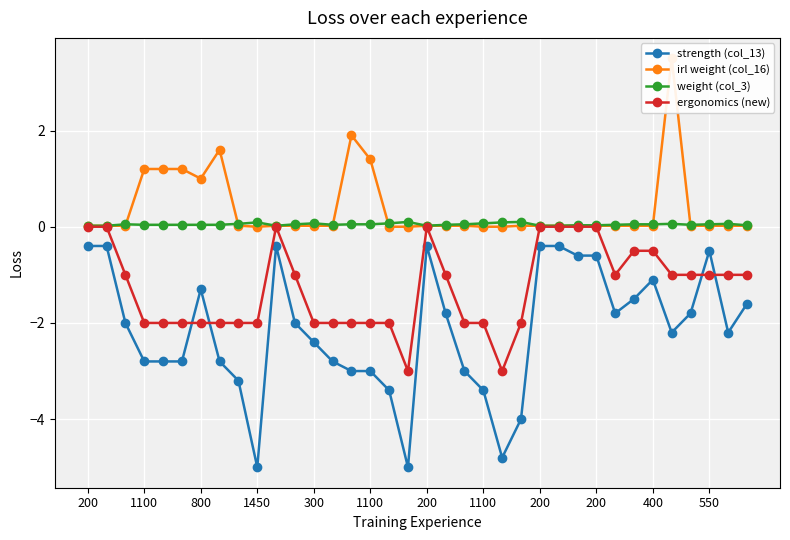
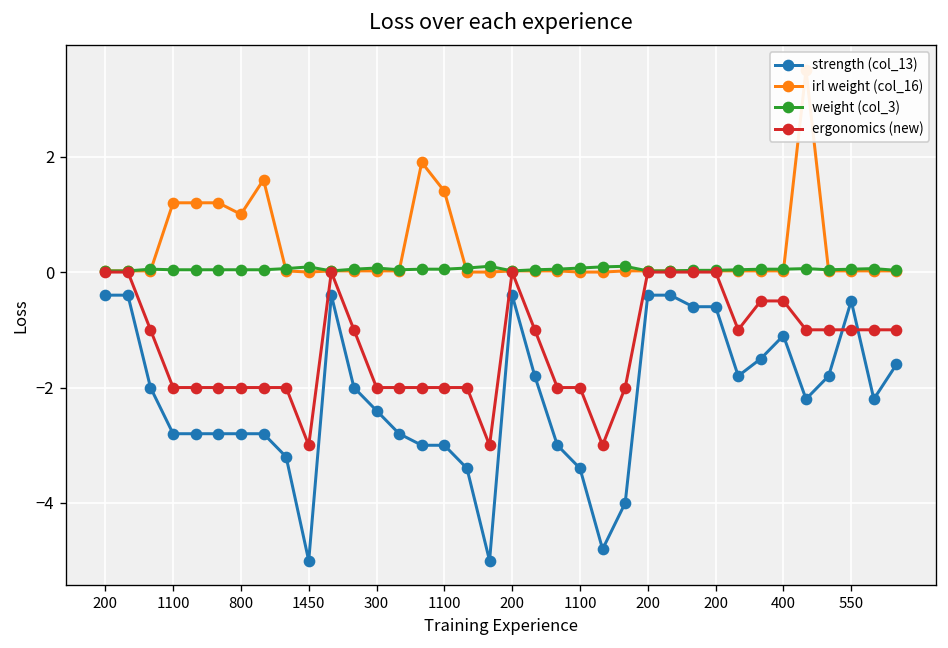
strength (col_13), 800: -1.3 -> -2.8
ergonomics (new), 1450: -2 -> -3
